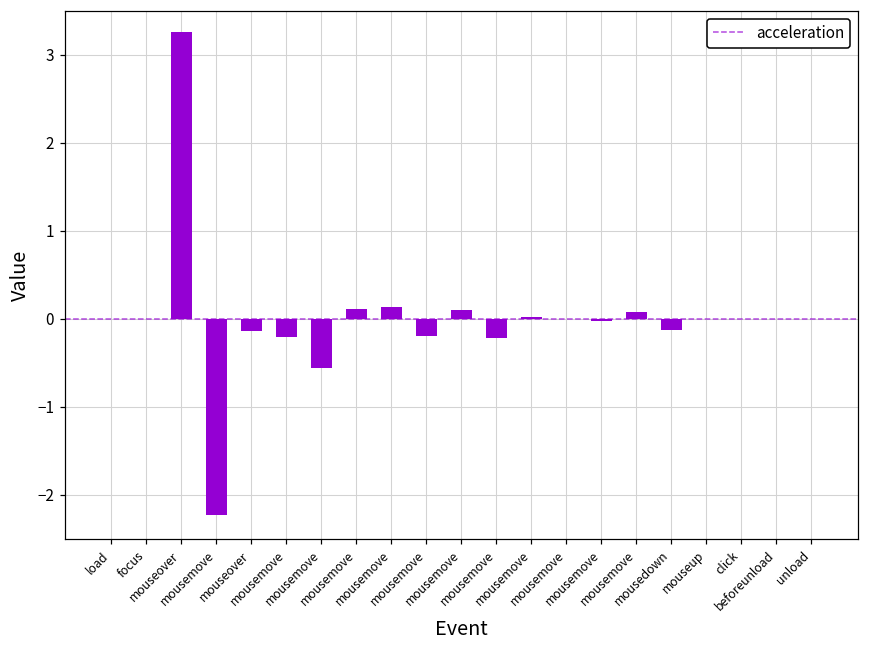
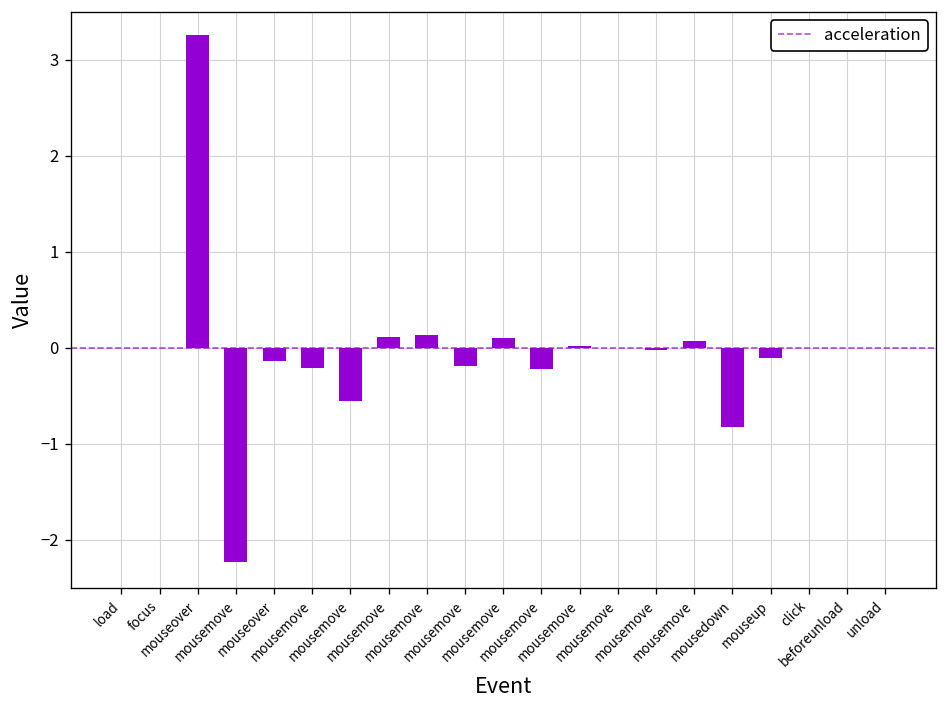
mousedown: -0.1 -> -0.8
mouseup: 0.0 -> -0.1
